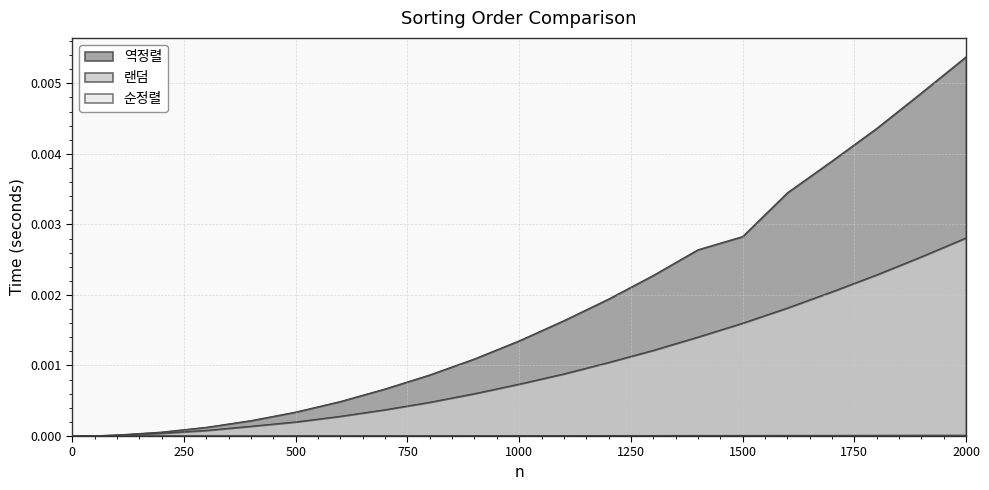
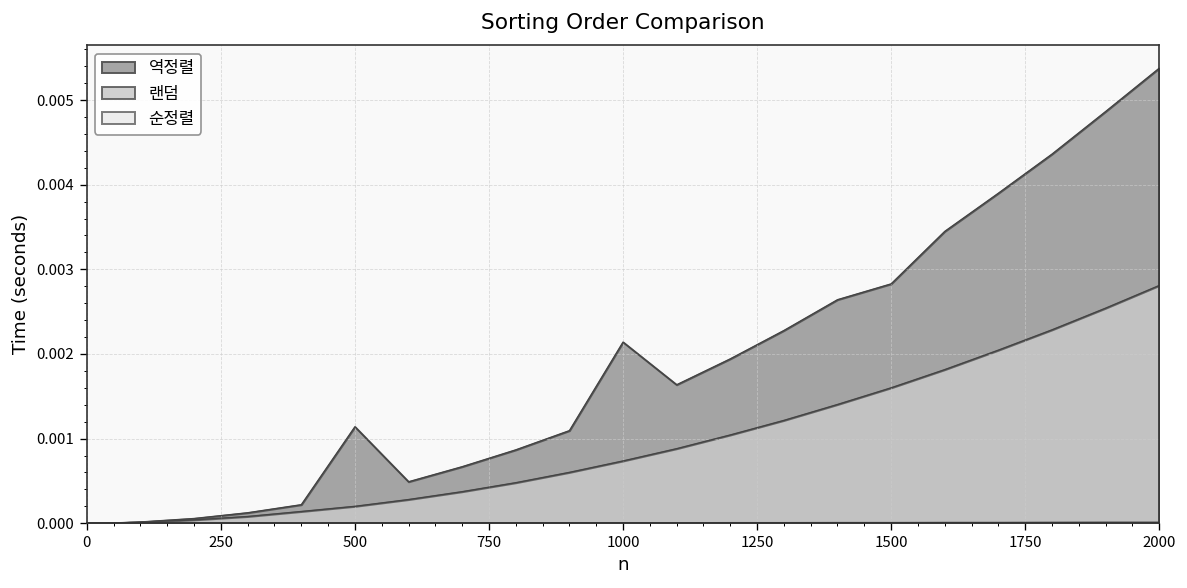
역정렬, 500: 0.0003 -> 0.0011
역정렬, 1000: 0.0014 -> 0.0021
